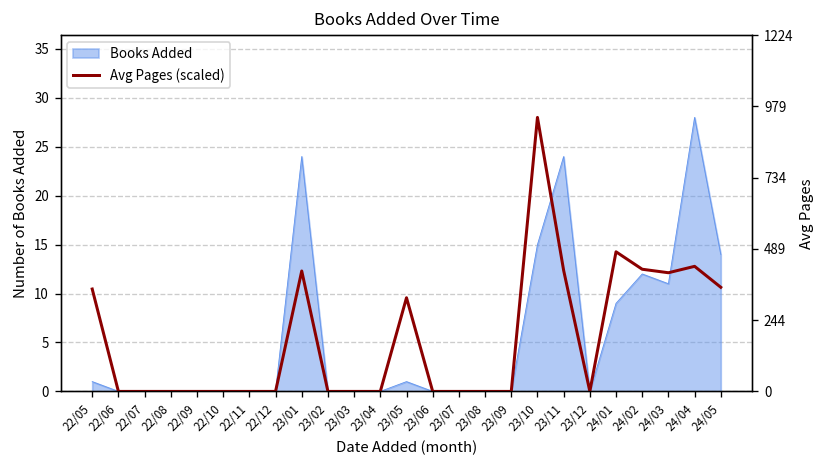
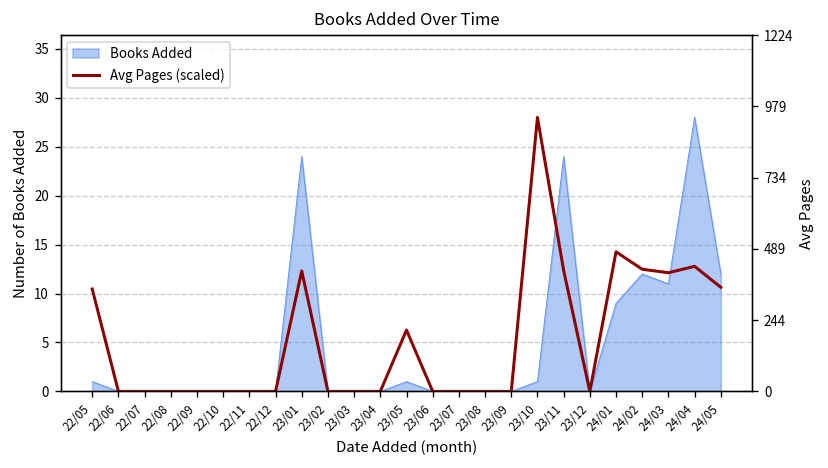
Books Added, 23/10: 15 -> 1
Books Added, 24/05: 14 -> 12
Avg Pages (scaled), 23/05: 320 -> 210
